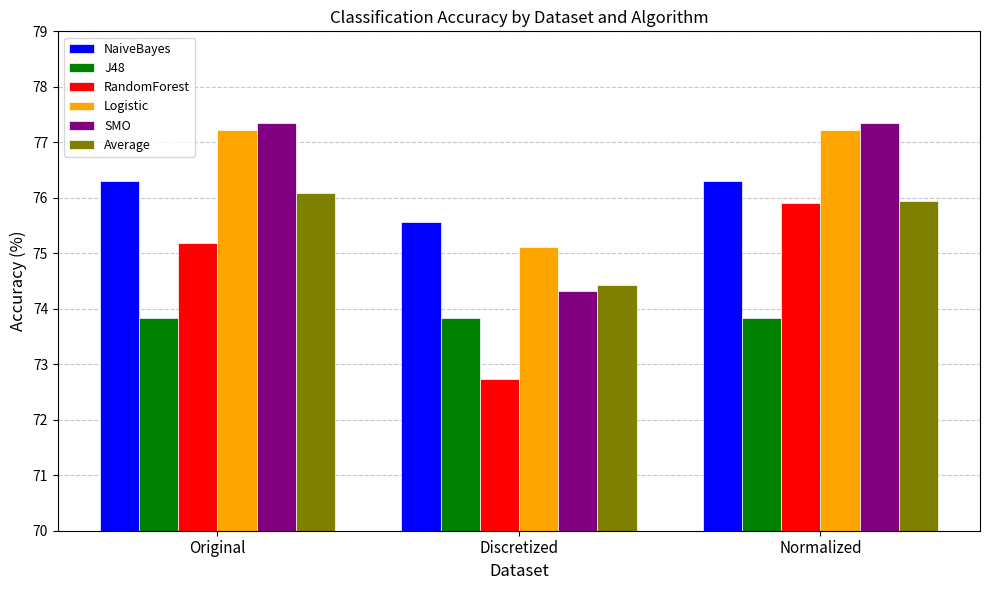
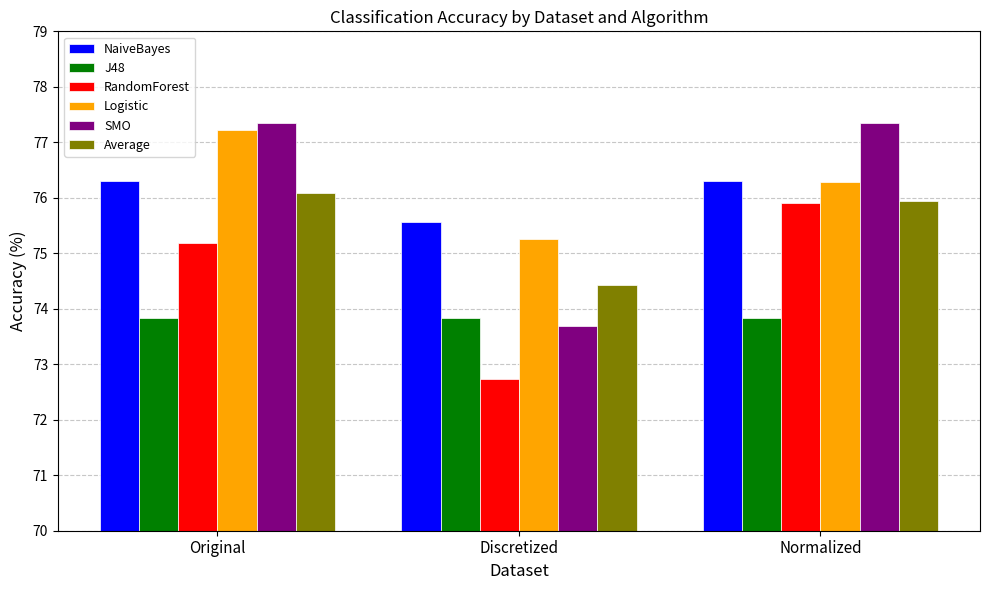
Logistic, Discretized: 75.1 -> 75.3
SMO, Discretized: 74.3 -> 73.7
Logistic, Normalized: 77.2 -> 76.3
